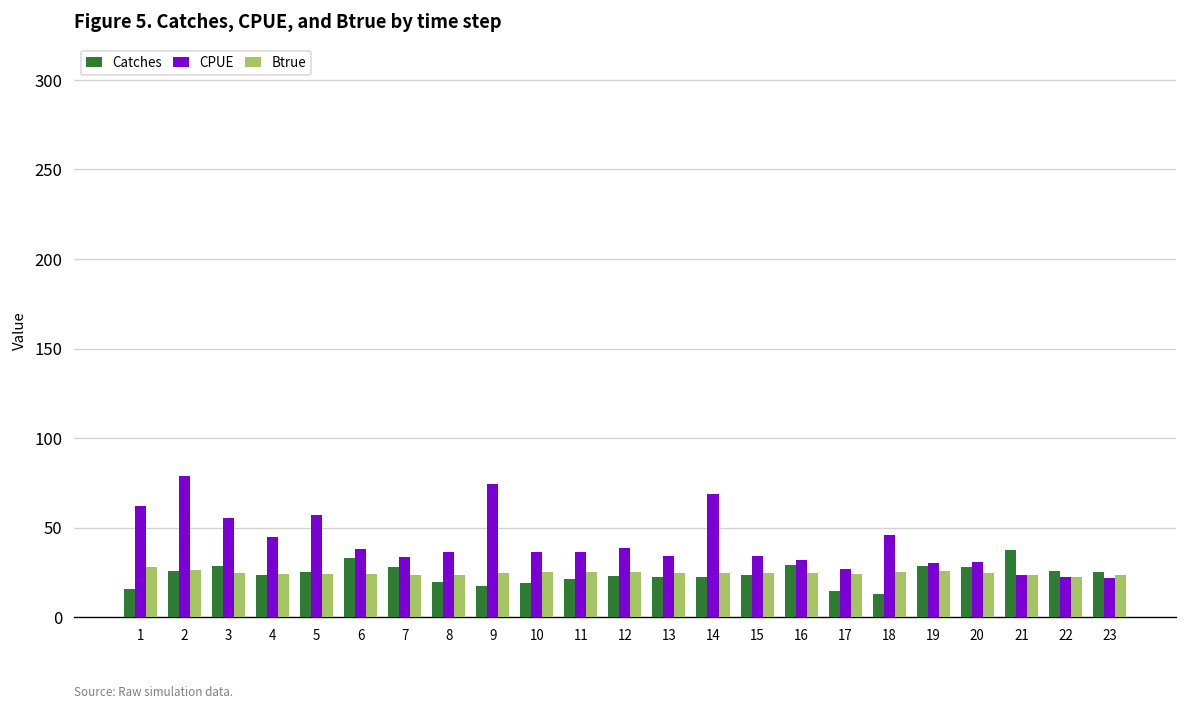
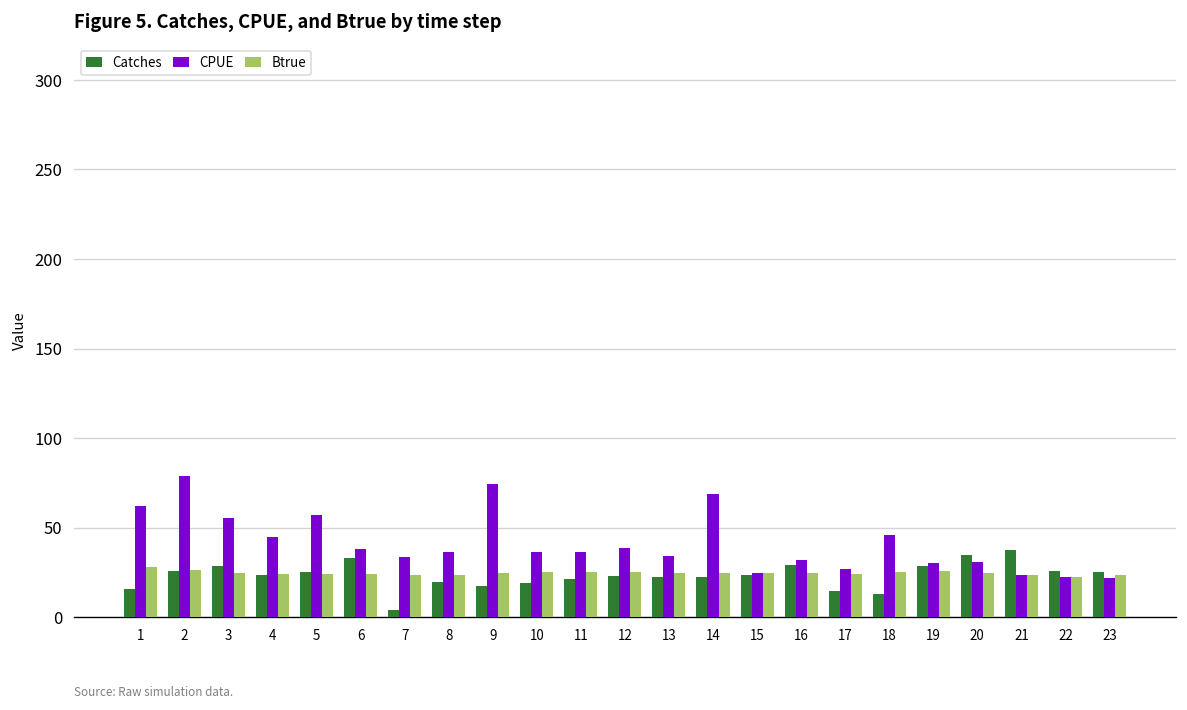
Catches, 7: 28 -> 4
CPUE, 15: 34 -> 25
Catches, 20: 28 -> 35
